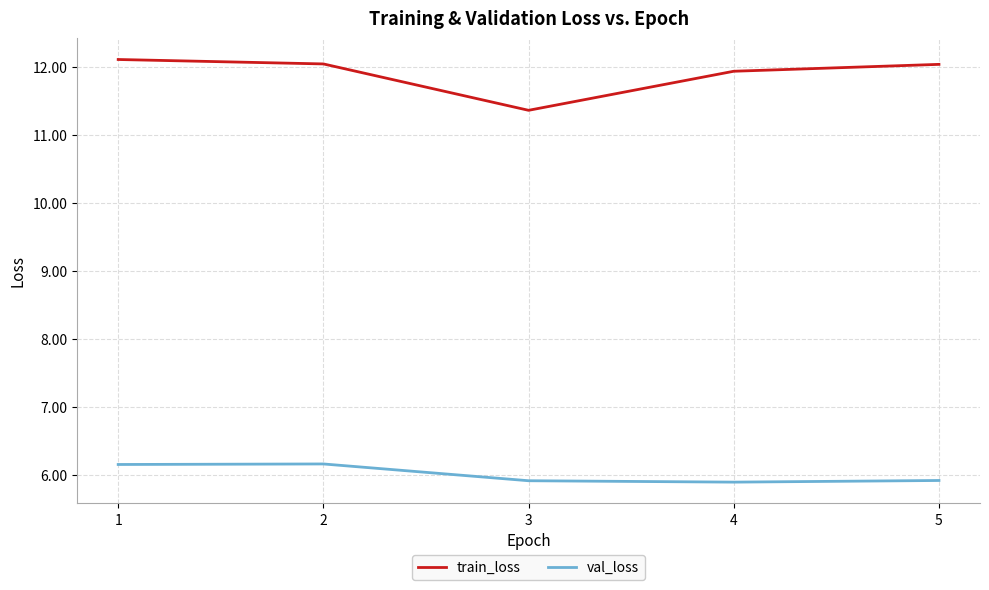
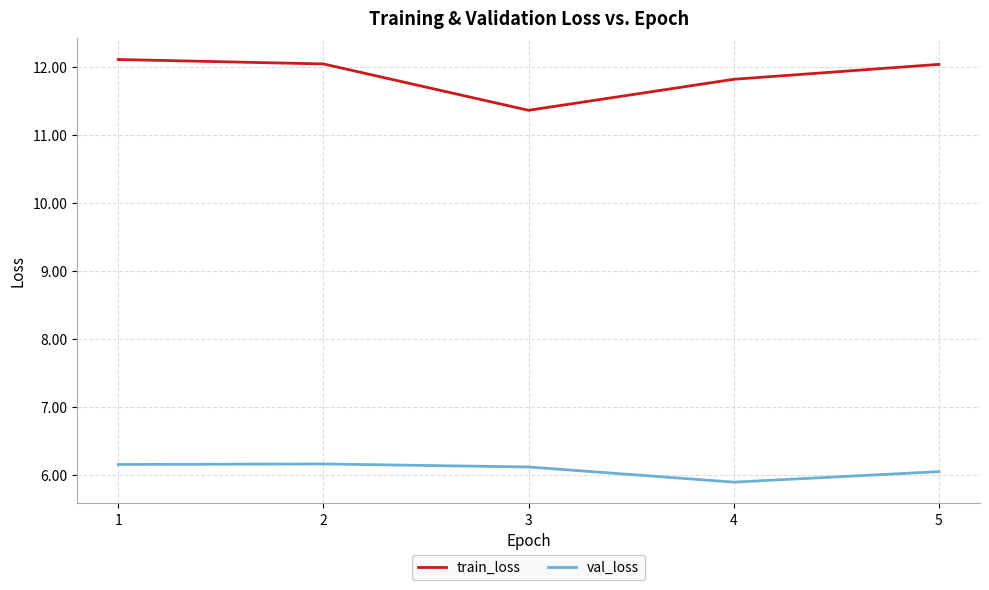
val_loss, 3: 5.9 -> 6.1
train_loss, 4: 11.9 -> 11.8
val_loss, 5: 5.9 -> 6.0
